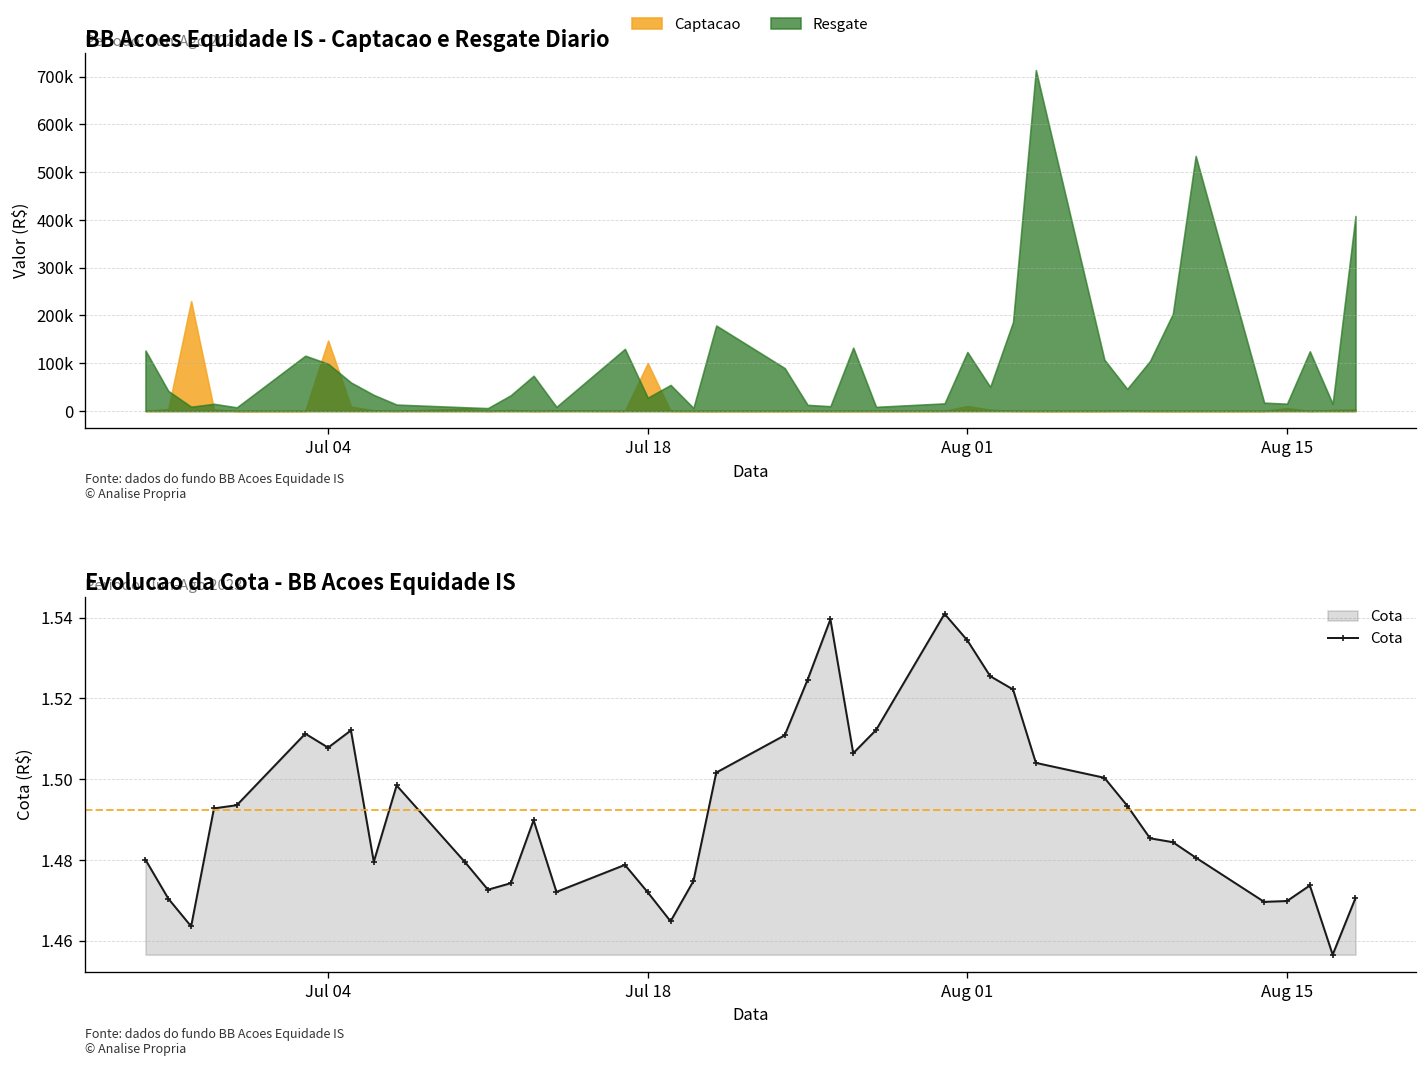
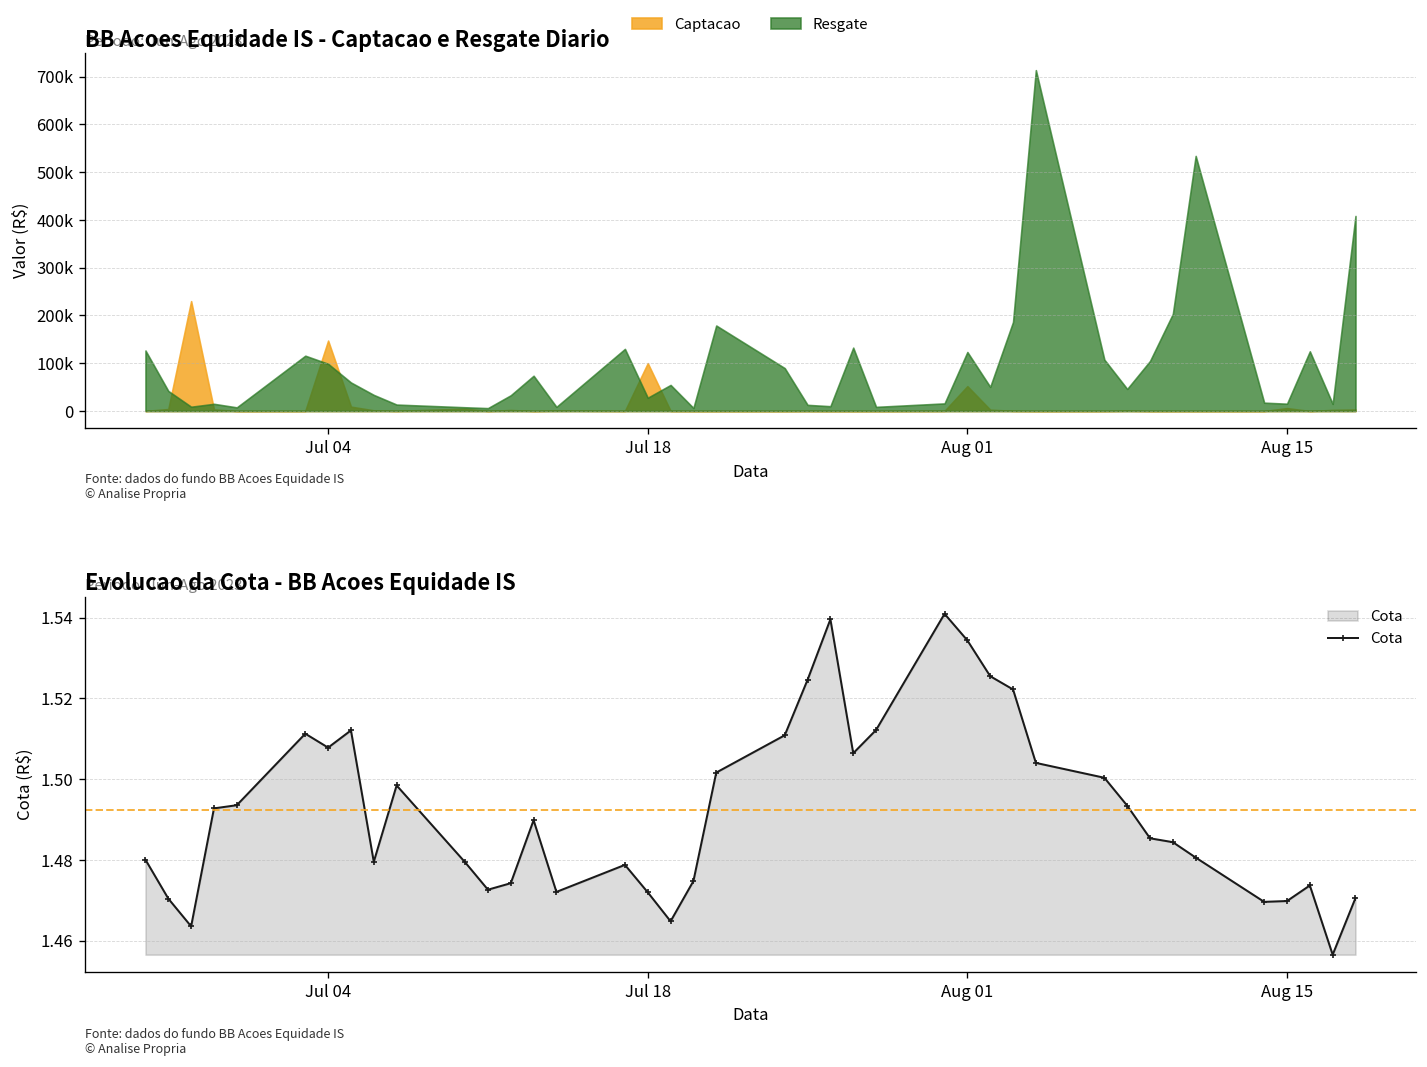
BB Acoes Equidade IS - Captacao e Resgate Diario, Captacao, Aug 01: 10000 -> 50000
